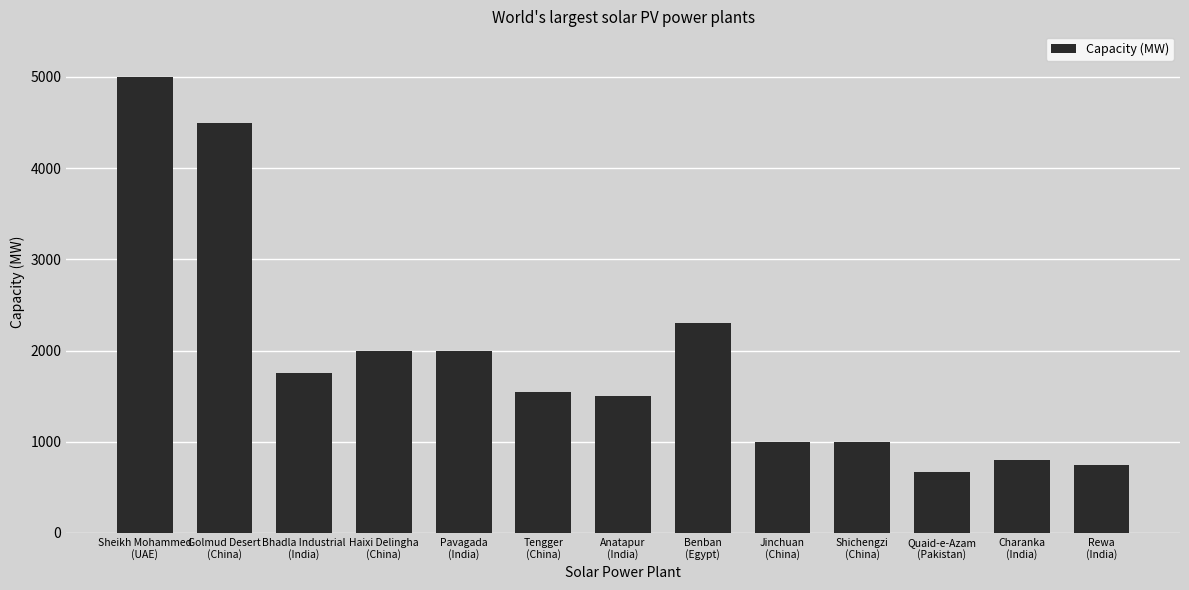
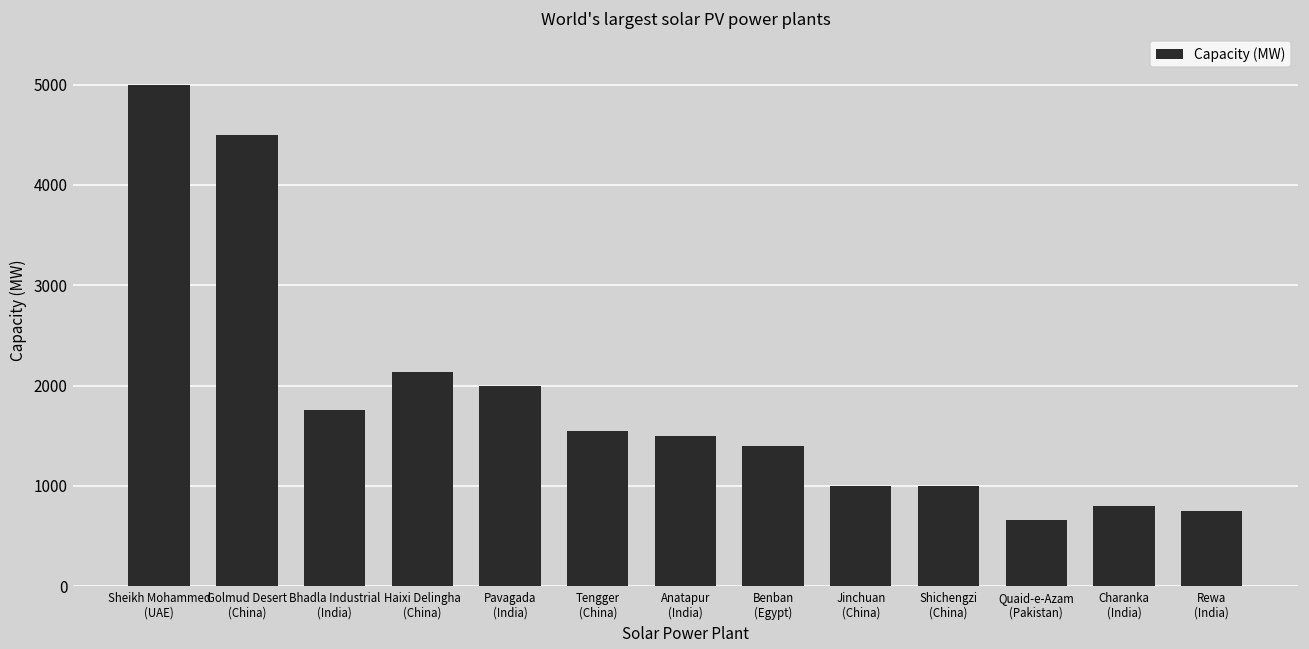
Haixi Delingha (China): 2000 -> 2100
Benban (Egypt): 2300 -> 1400
